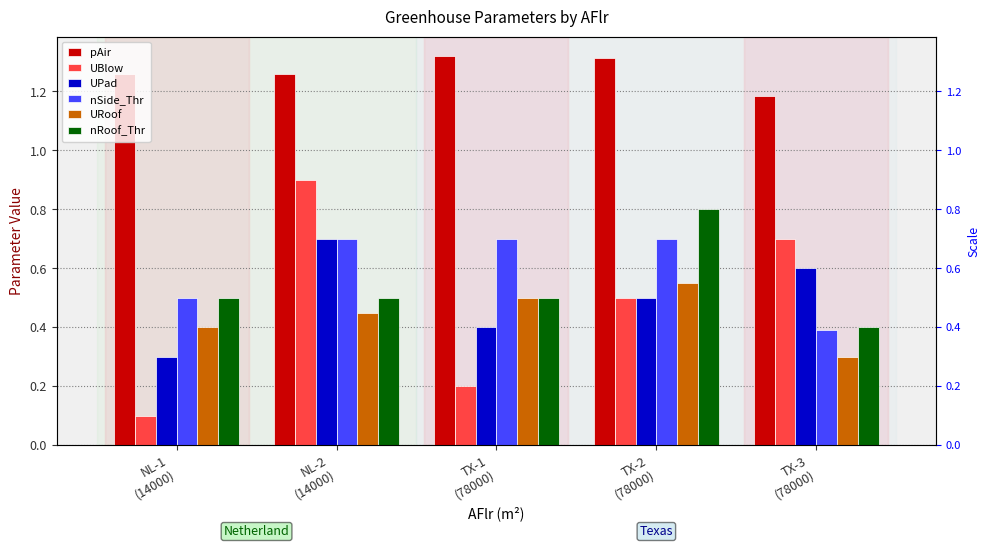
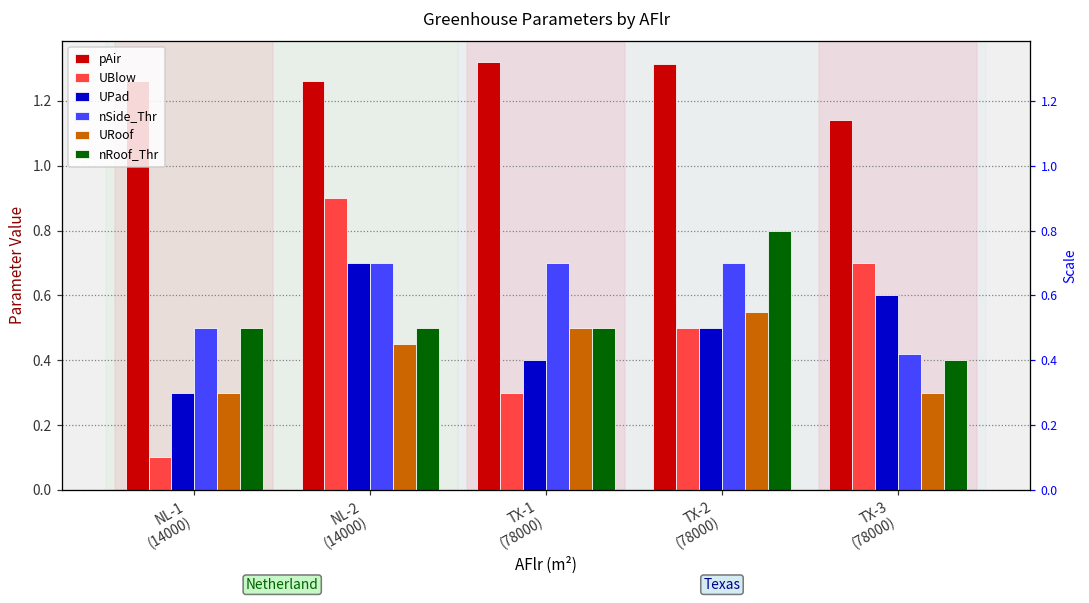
URoof, NL-1 (14000): 0.4 -> 0.3
UBlow, TX-1 (78000): 0.2 -> 0.3
pAir, TX-3 (78000): 1.19 -> 1.14
nSide_Thr, TX-3 (78000): 0.39 -> 0.42
